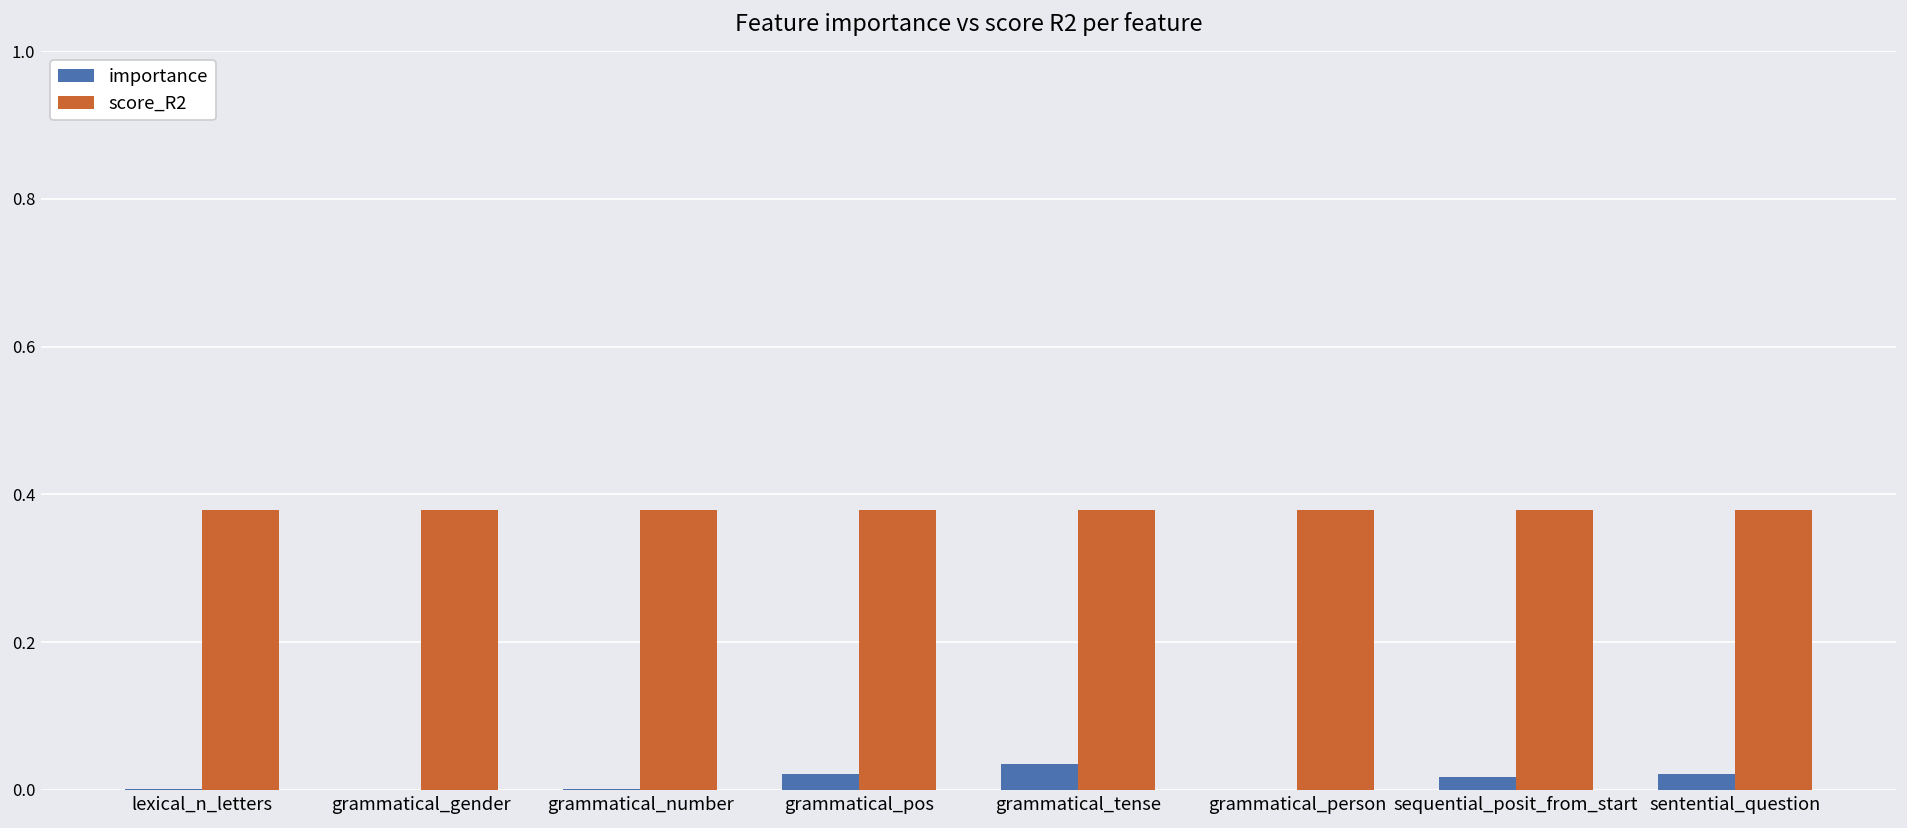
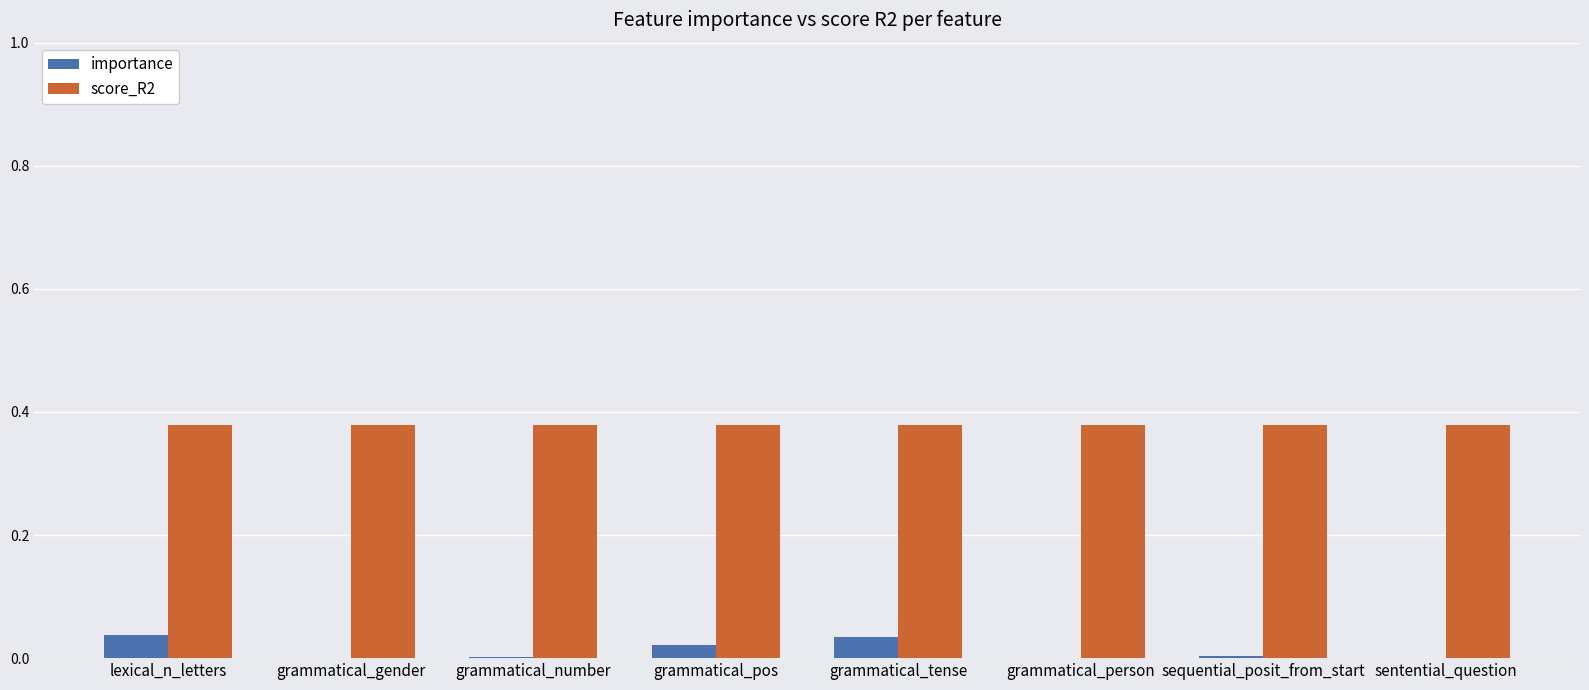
importance, lexical_n_letters: 0.00 -> 0.04
importance, sequential_posit_from_start: 0.02 -> 0.00
importance, sentential_question: 0.02 -> 0.00
